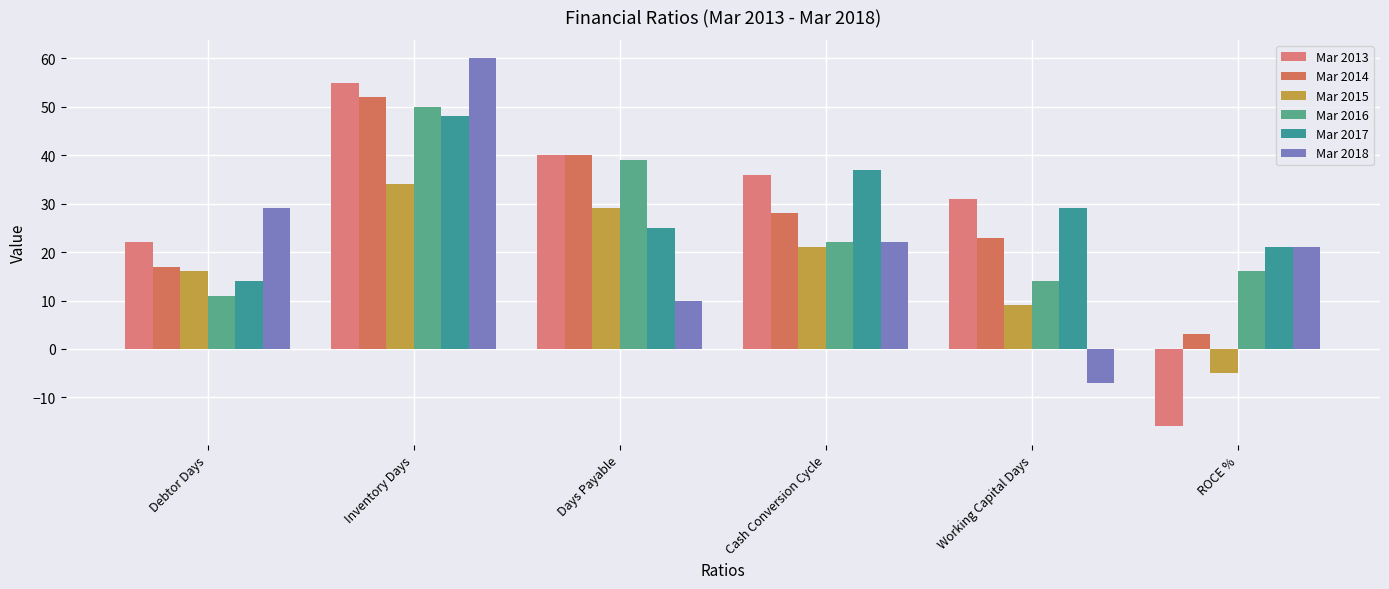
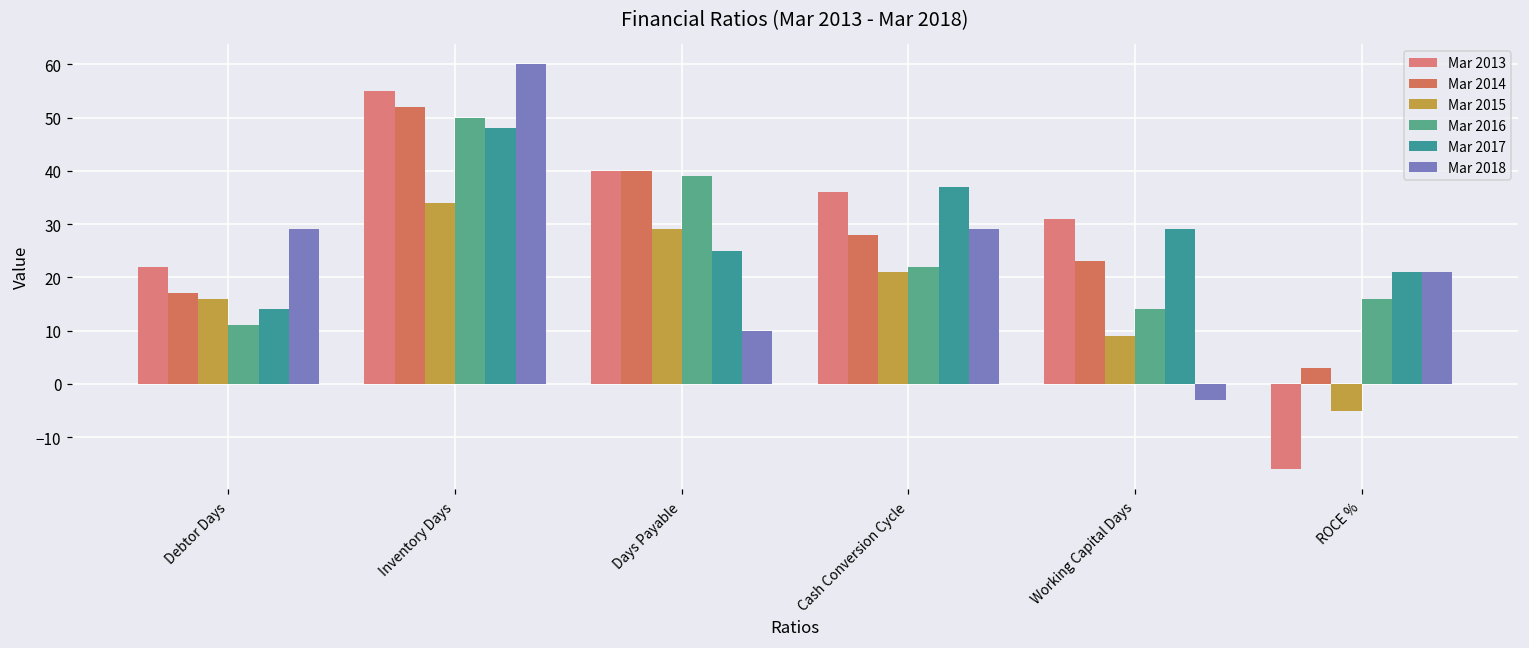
Mar 2018, Cash Conversion Cycle: 22 -> 29
Mar 2018, Working Capital Days: -7 -> -3
